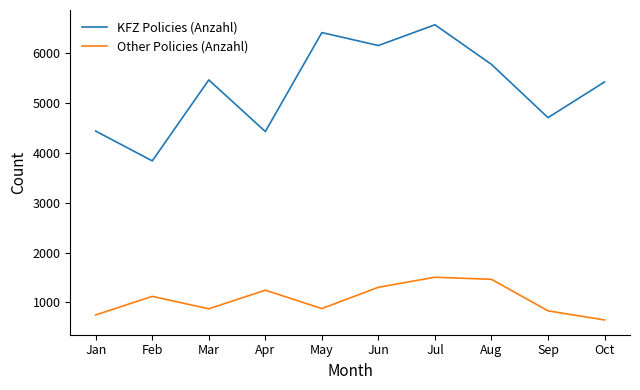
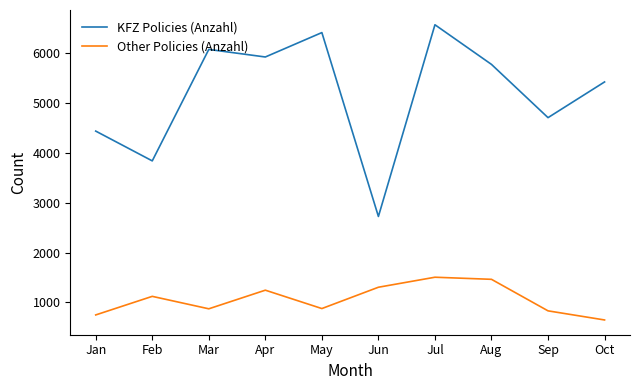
KFZ Policies (Anzahl), Mar: 5500 -> 6100
KFZ Policies (Anzahl), Apr: 4400 -> 5900
KFZ Policies (Anzahl), Jun: 6200 -> 2700
